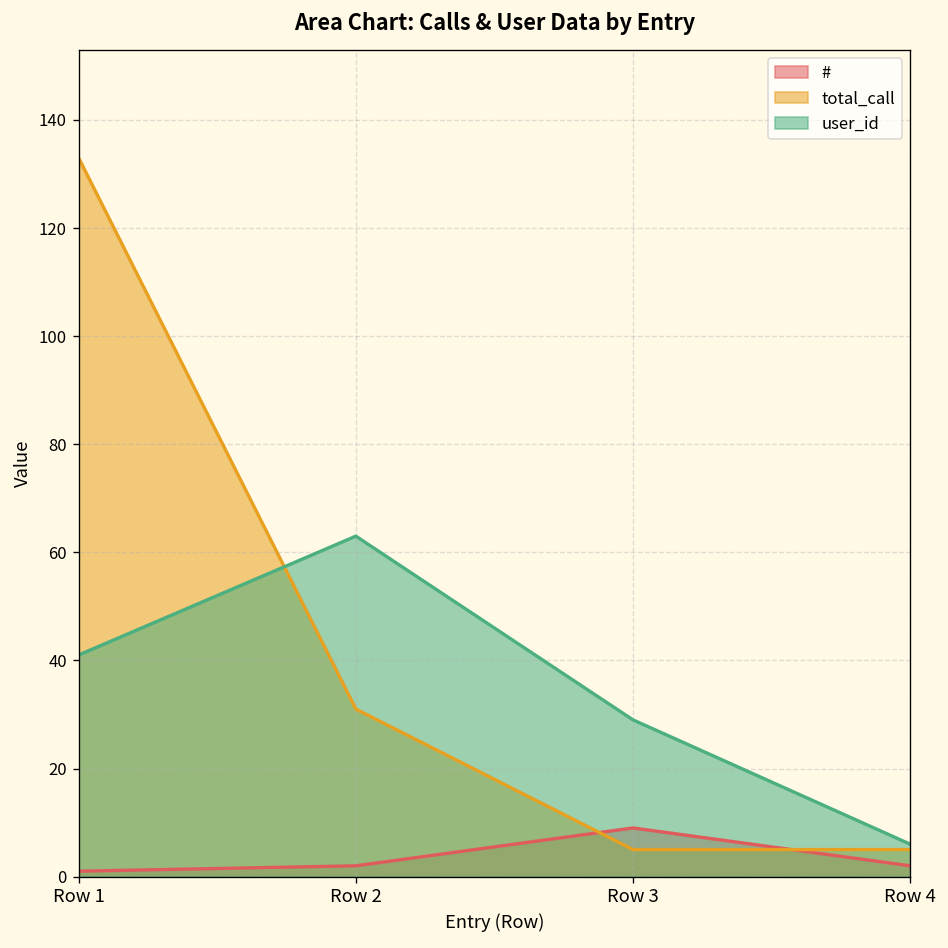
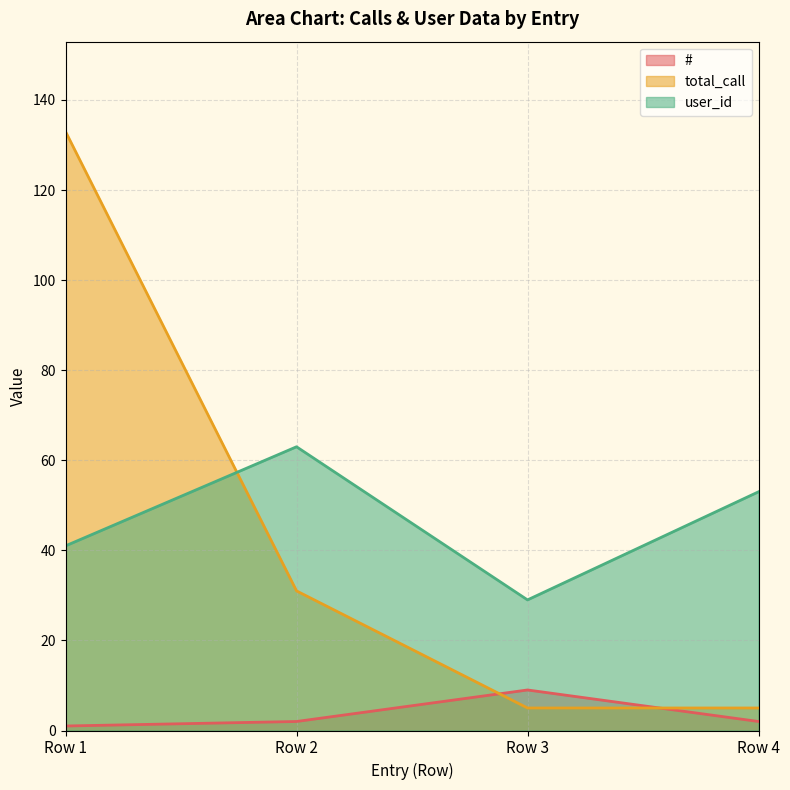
user_id, Row 4: 6 -> 53
